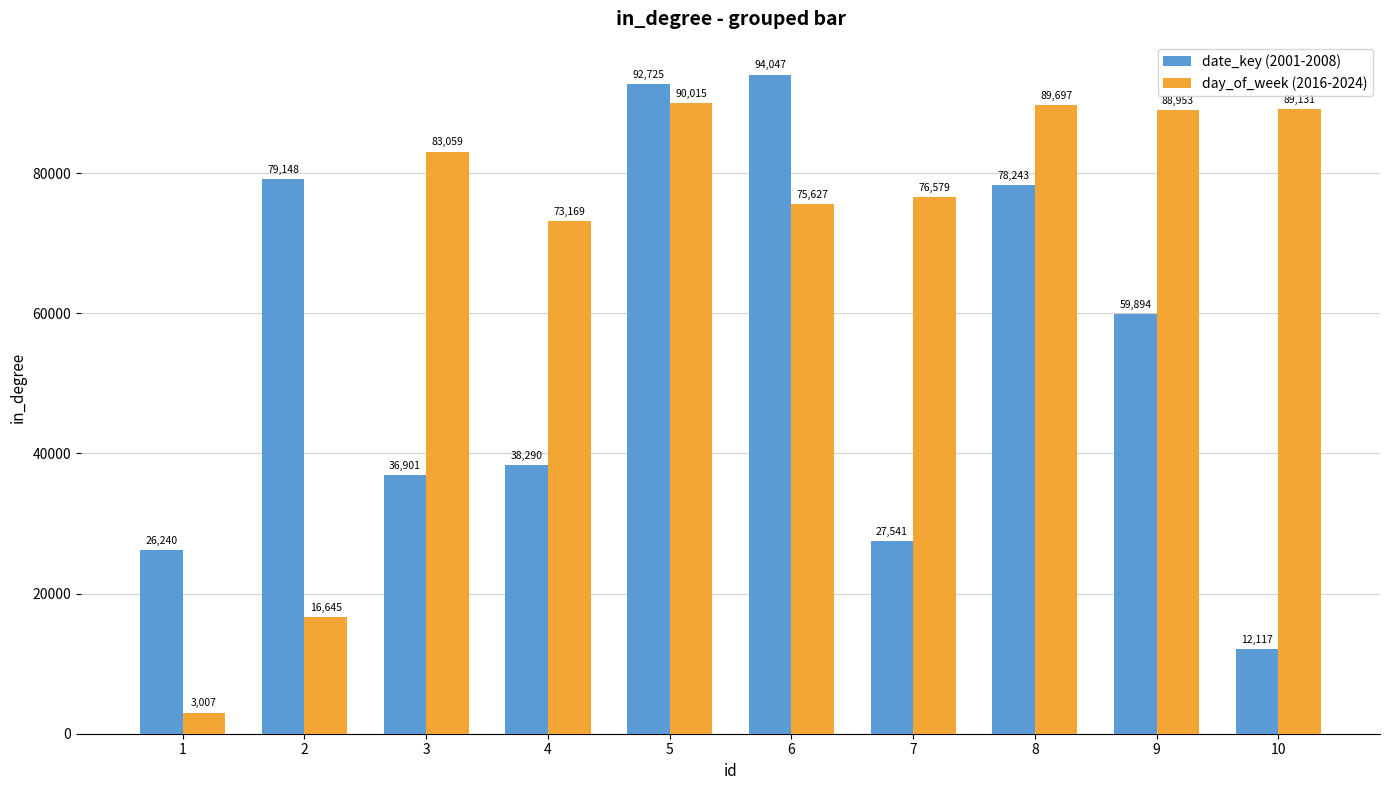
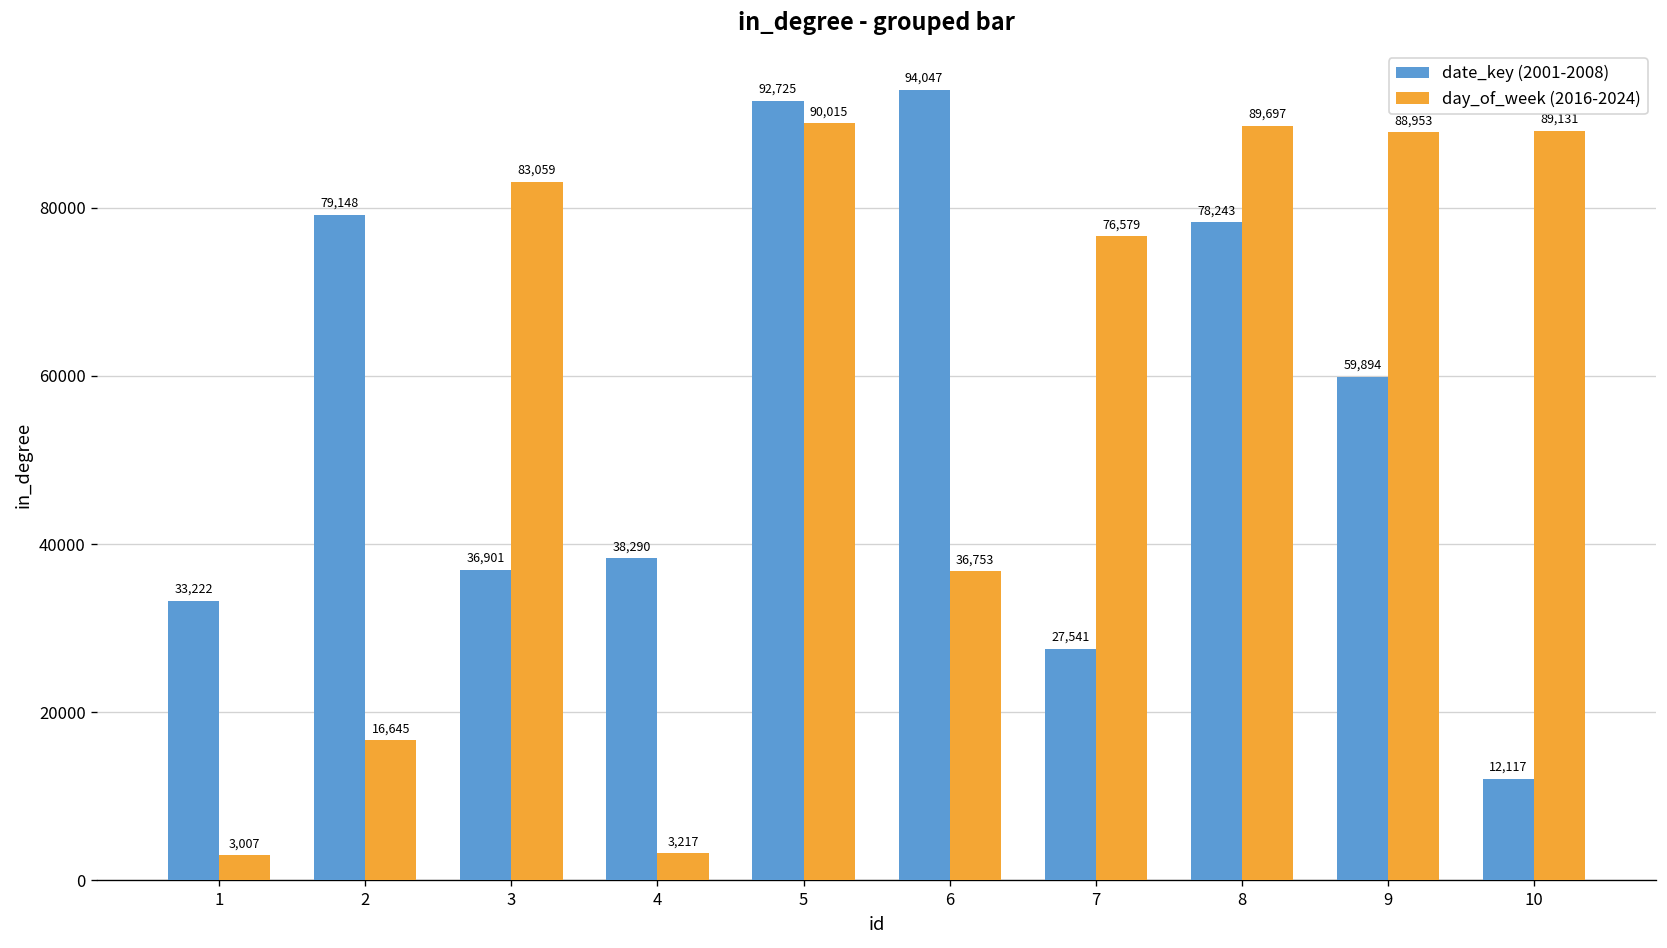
date_key (2001-2008), 1: 26,240 -> 33,222
day_of_week (2016-2024), 4: 73,169 -> 3,217
day_of_week (2016-2024), 6: 75,627 -> 36,753
